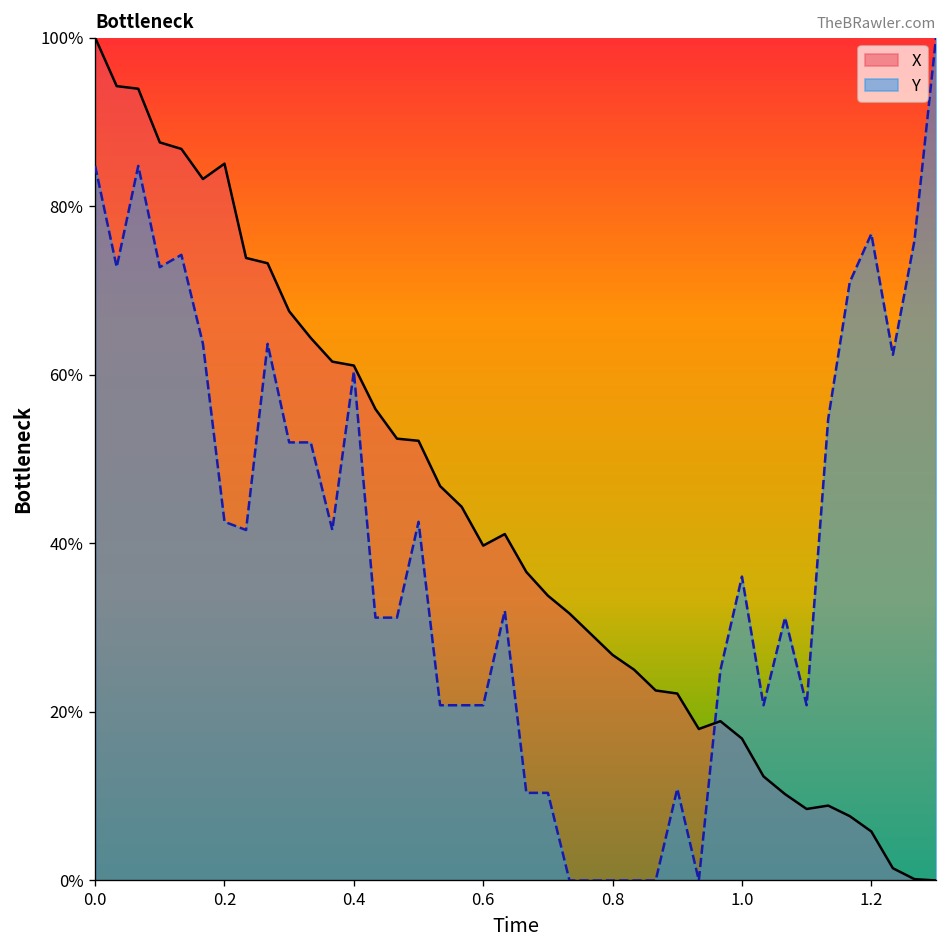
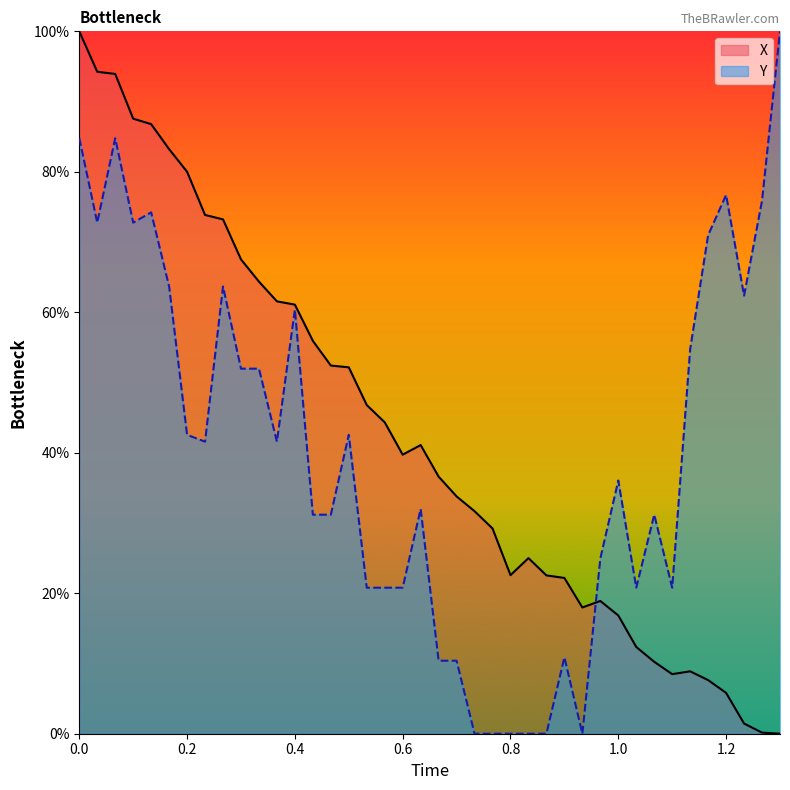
X, 0.2: 85% -> 80%
X, 0.8: 27% -> 23%
